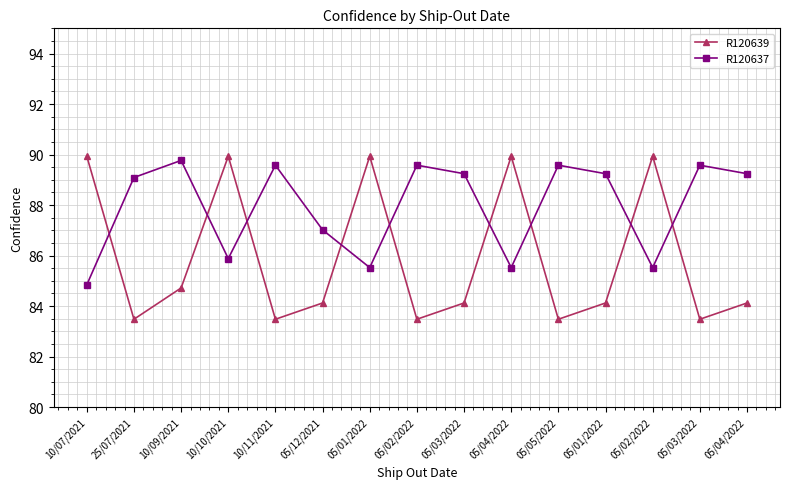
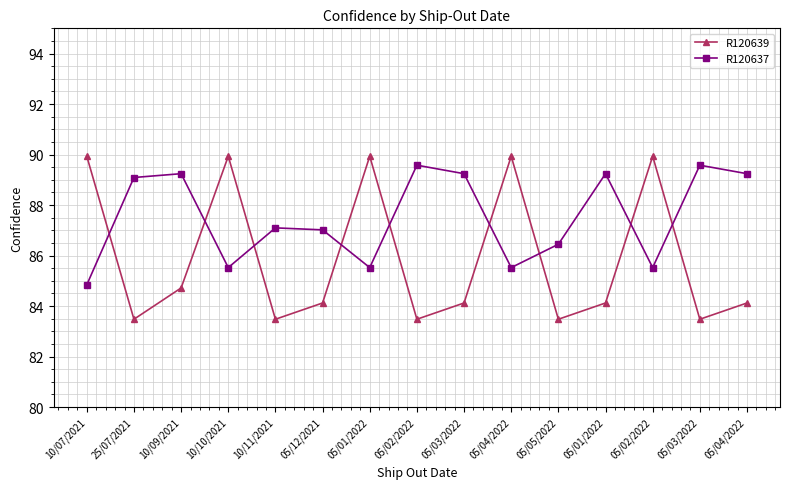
R120637, 10/09/2021: 89.8 -> 89.2
R120637, 10/10/2021: 85.9 -> 85.5
R120637, 10/11/2021: 89.6 -> 87.1
R120637, 05/05/2022: 89.6 -> 86.4
